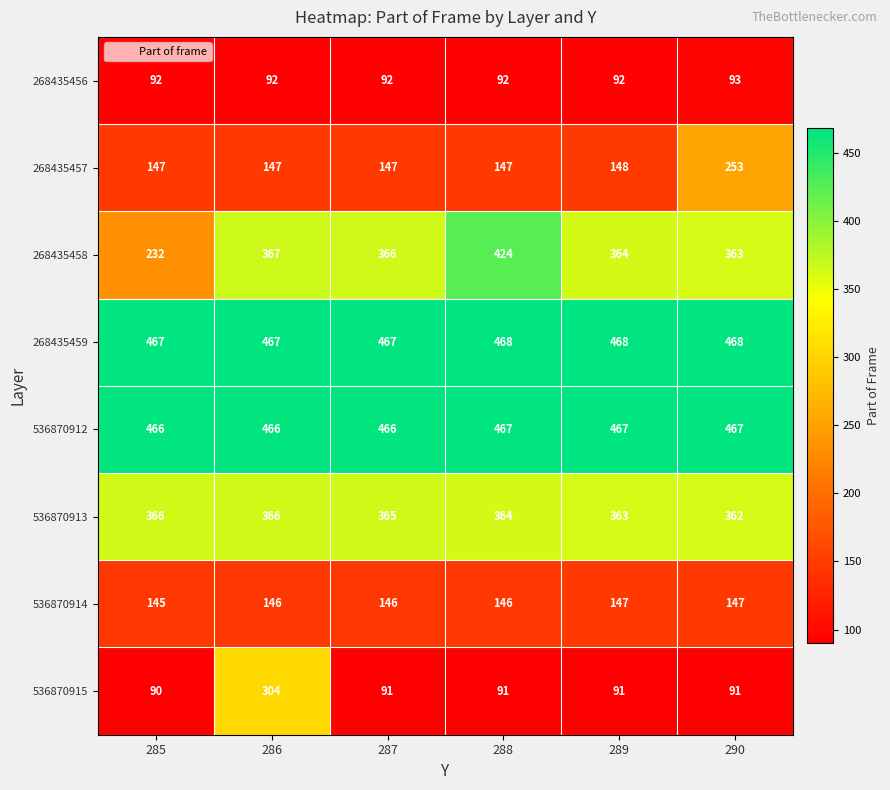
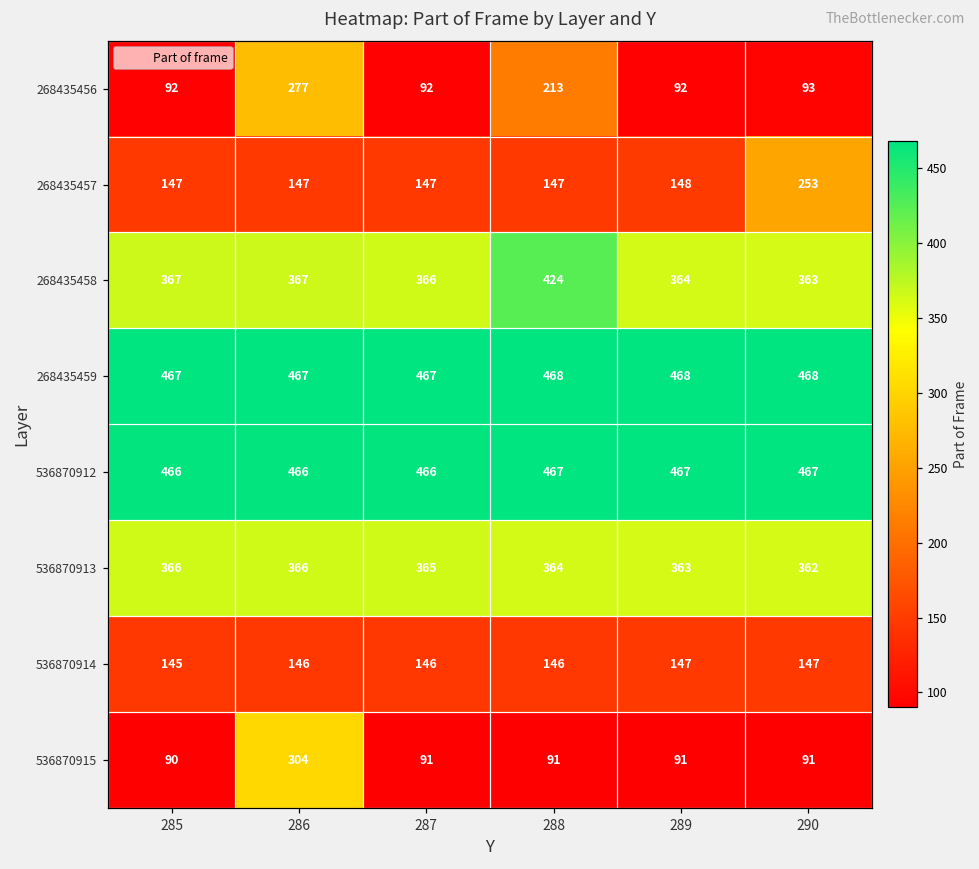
268435456, 286: 92 -> 277
268435456, 288: 92 -> 213
268435458, 285: 232 -> 367
